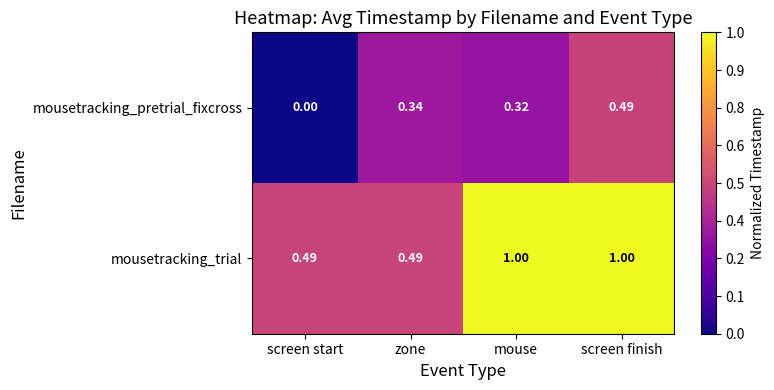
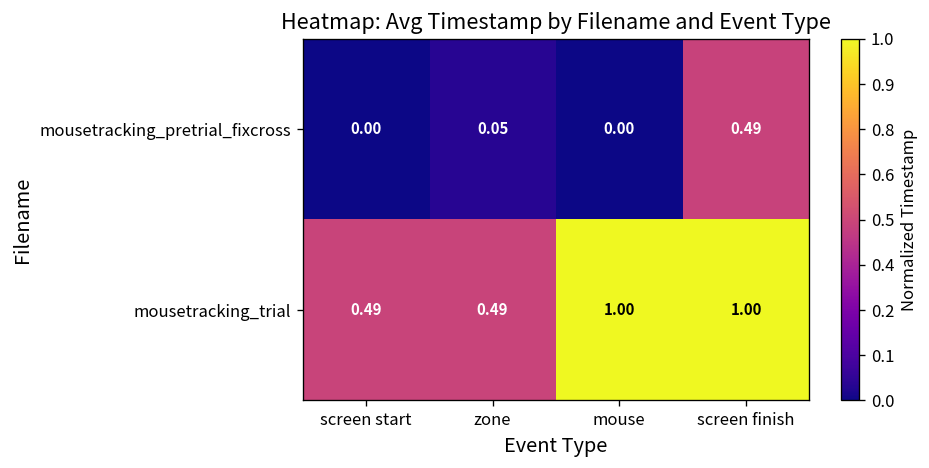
mousetracking_pretrial_fixcross, zone: 0.34 -> 0.05
mousetracking_pretrial_fixcross, mouse: 0.32 -> 0.00
